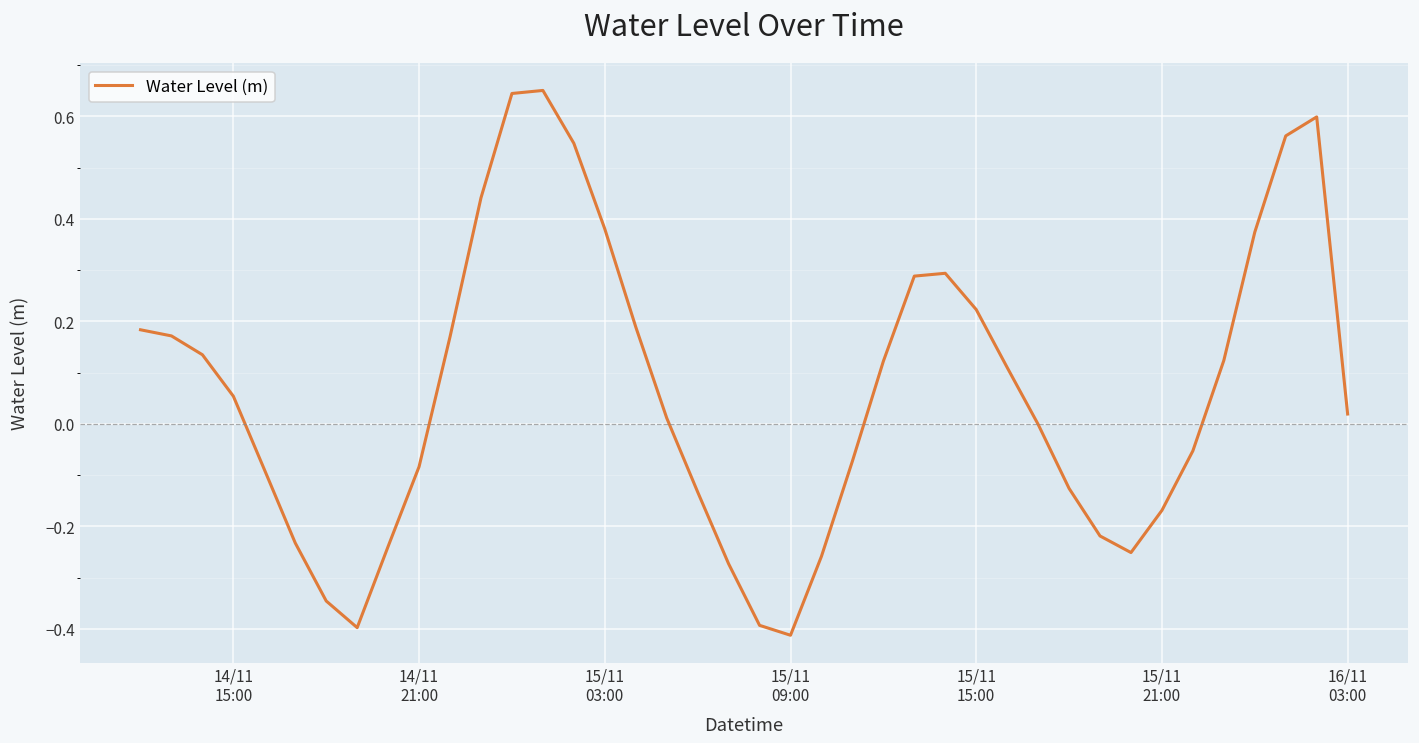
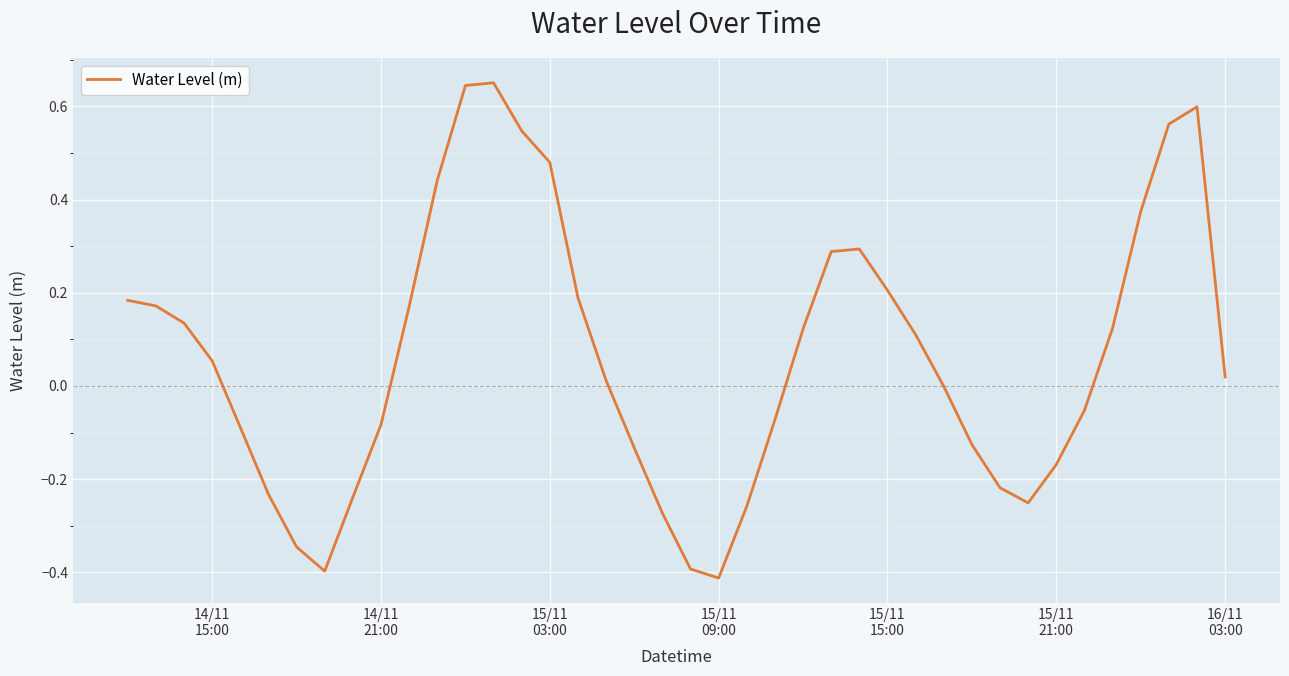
15/11 03:00: 0.38 -> 0.48
15/11 15:00: 0.22 -> 0.21
